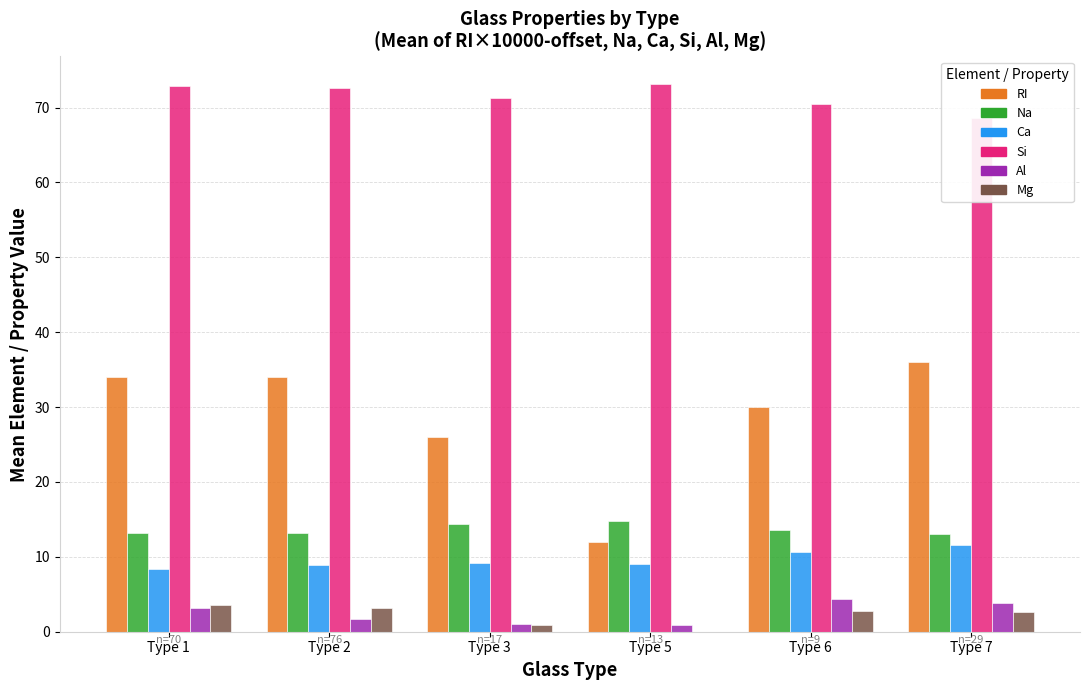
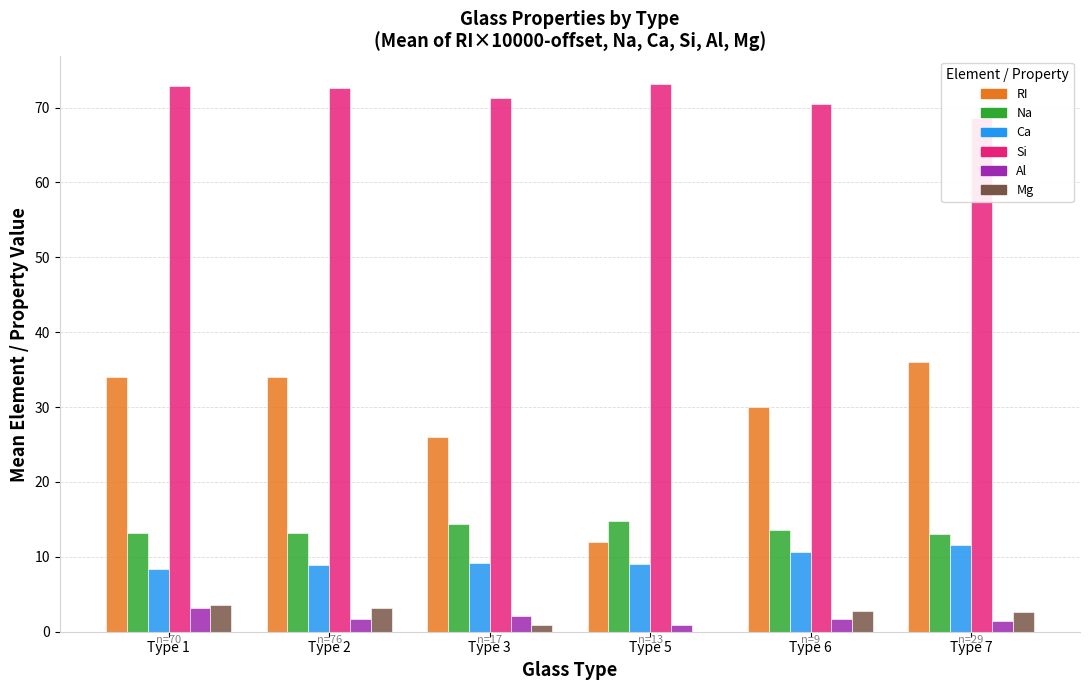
Al, Type 3: 1 -> 2
Al, Type 6: 4 -> 2
Al, Type 7: 4 -> 1
